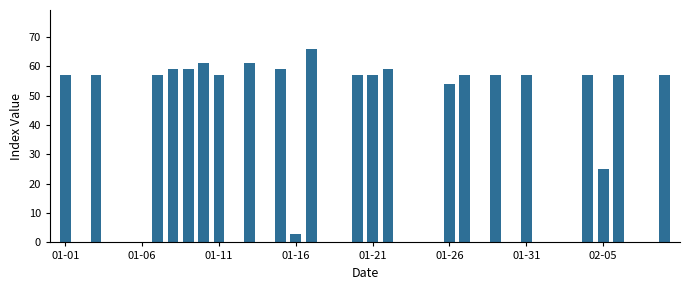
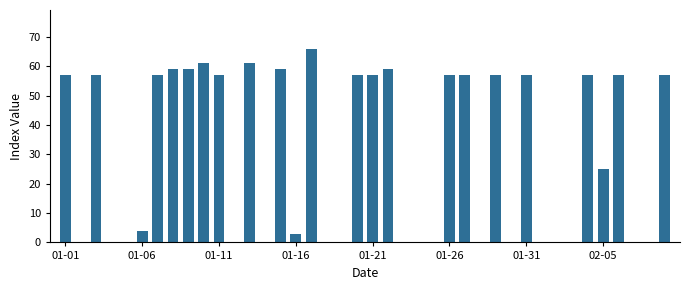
01-06: 0 -> 4
01-26: 54 -> 57
